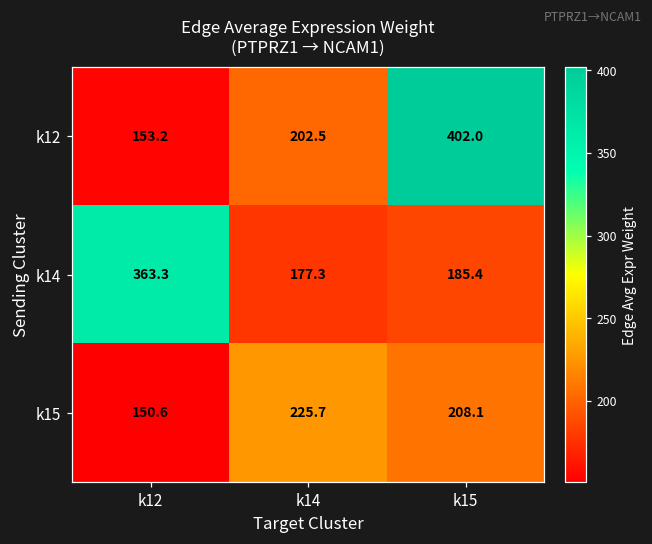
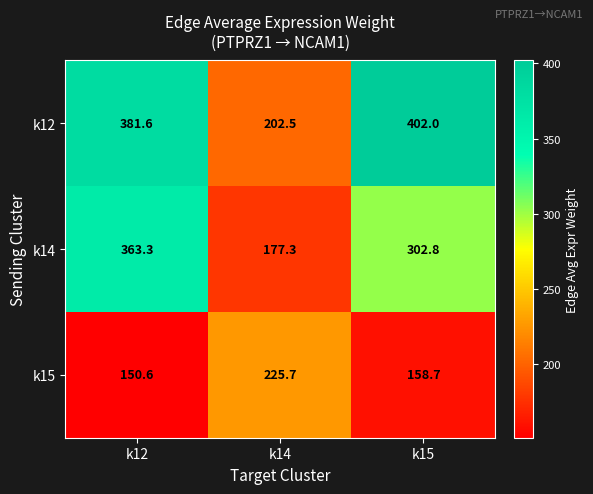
k12, k12: 153.2 -> 381.6
k14, k15: 185.4 -> 302.8
k15, k15: 208.1 -> 158.7
